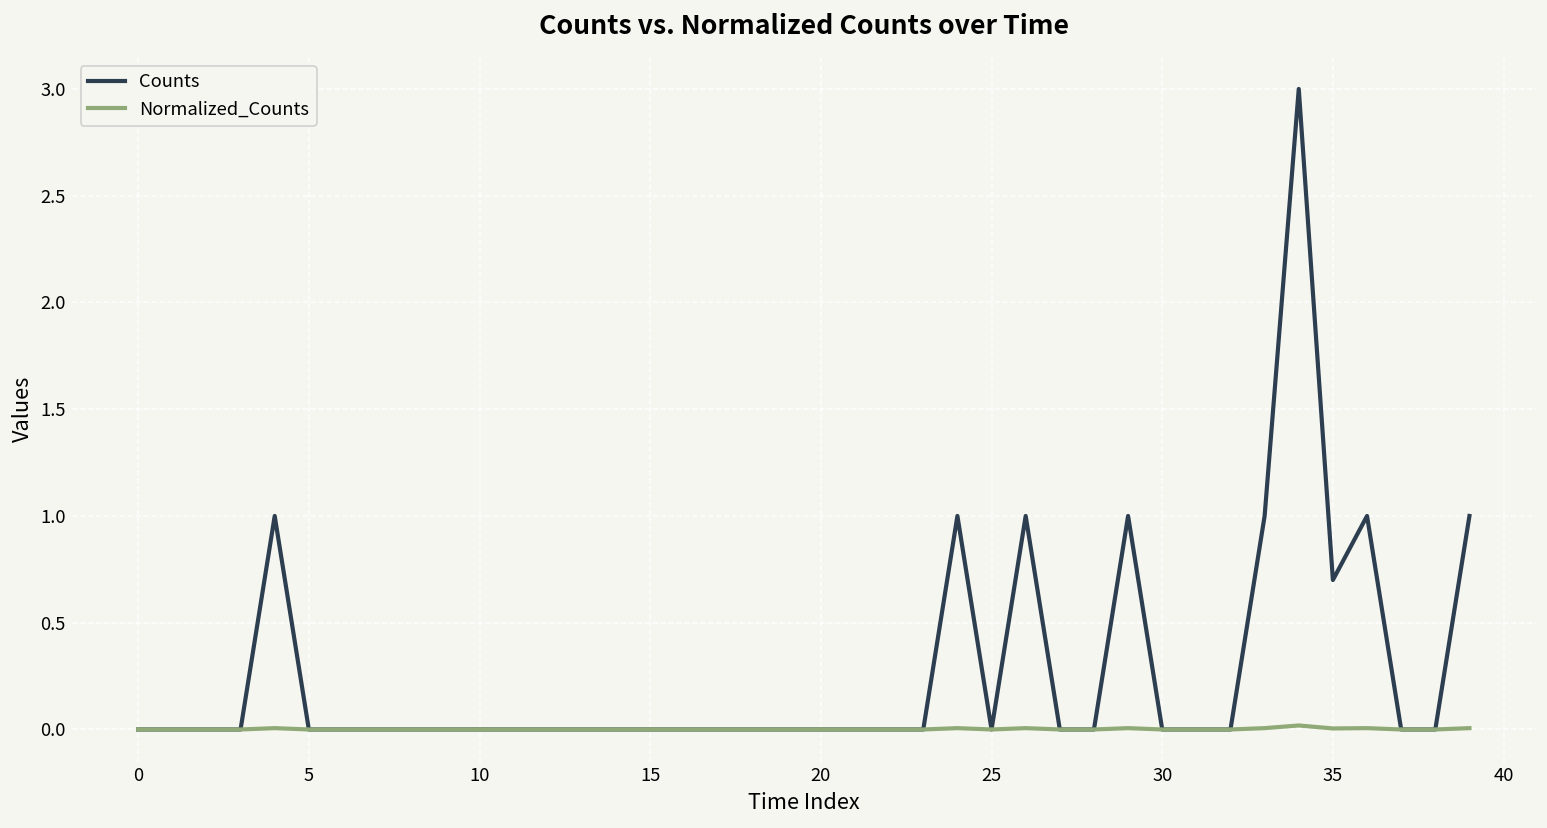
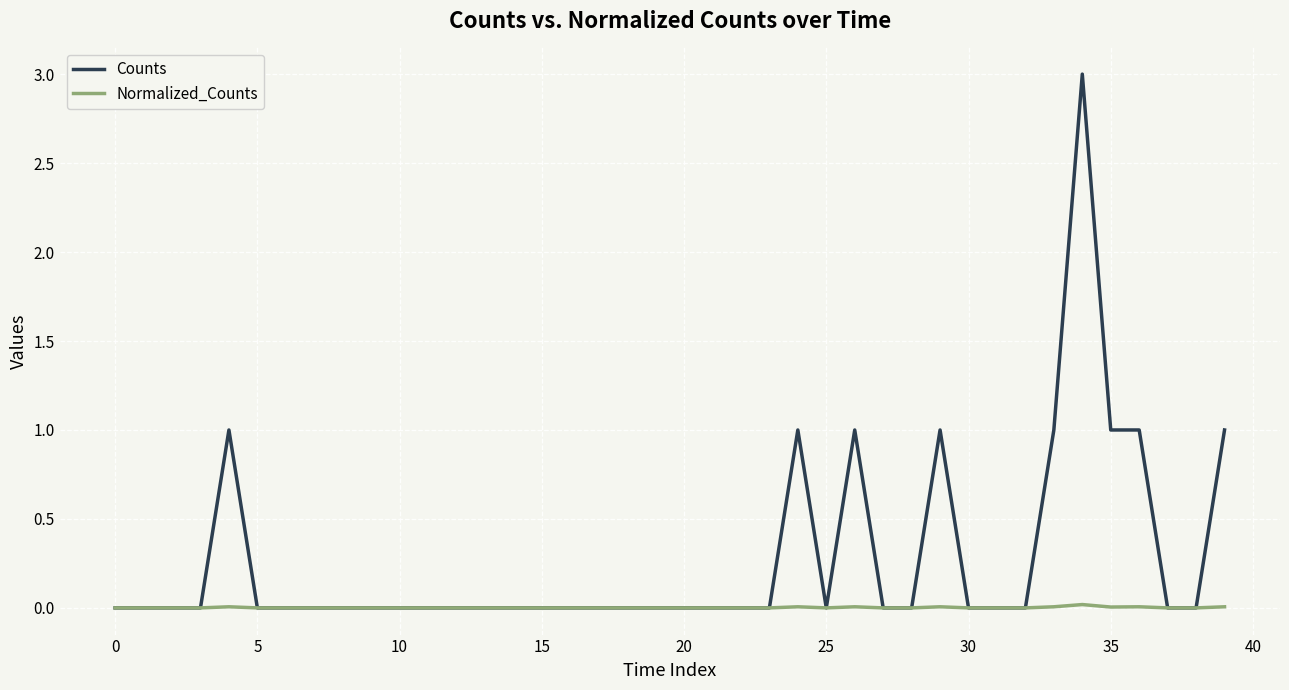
Counts, 35: 0.7 -> 1.0
